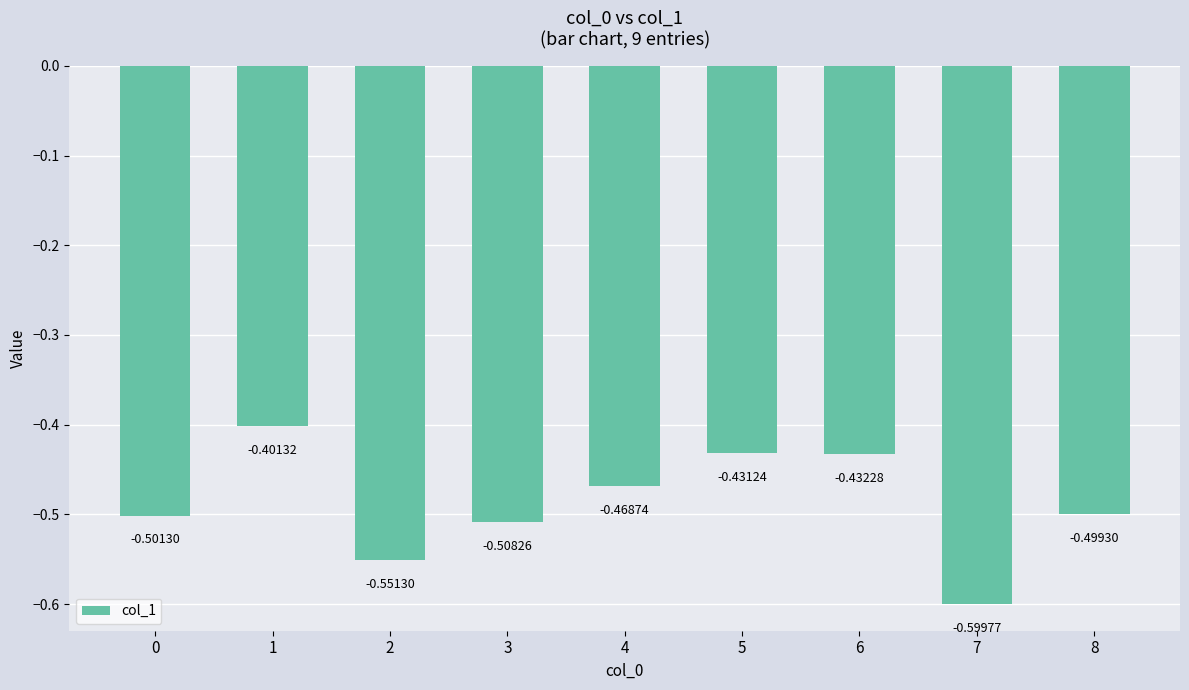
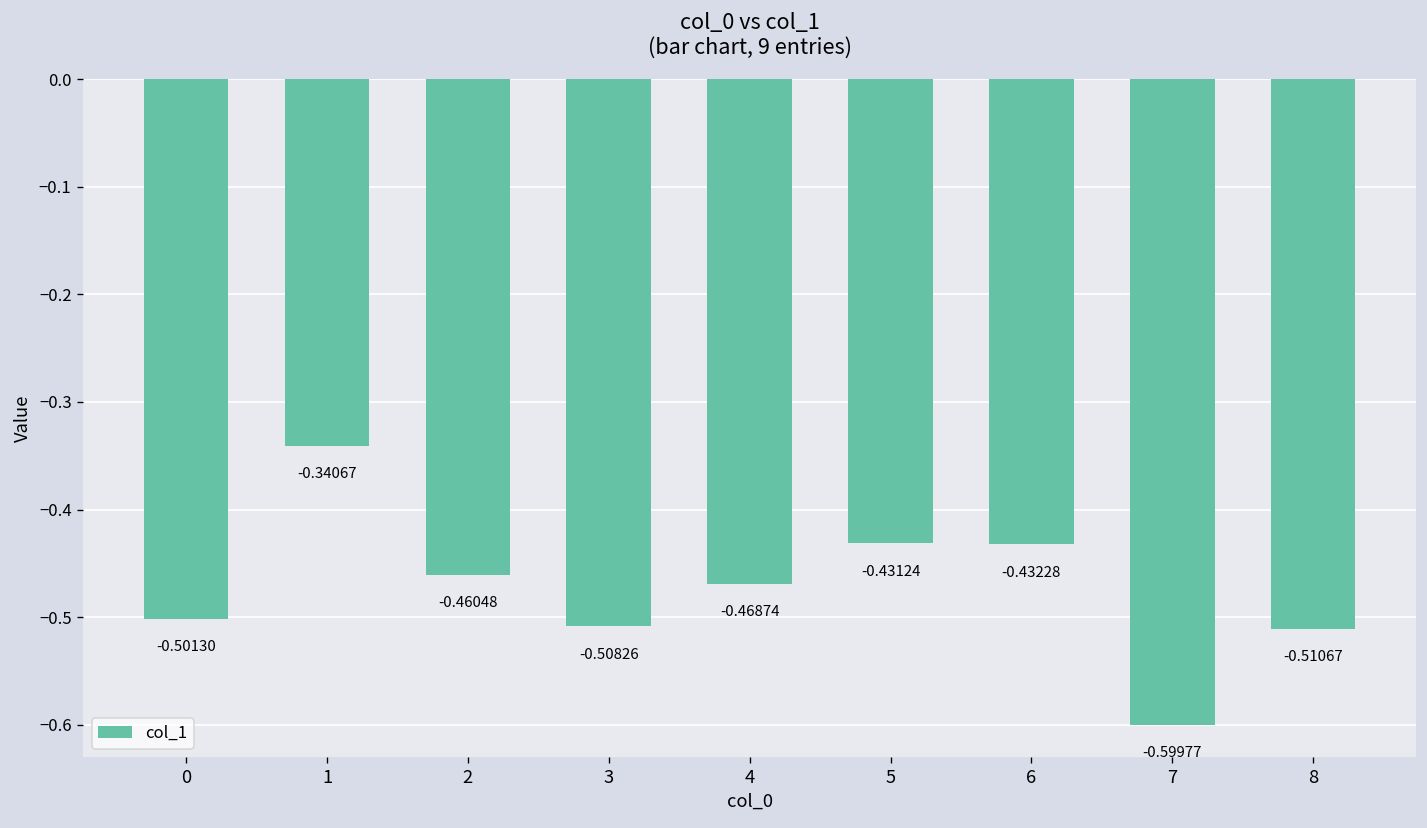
1: -0.40132 -> -0.34067
2: -0.55130 -> -0.46048
8: -0.49930 -> -0.51067
